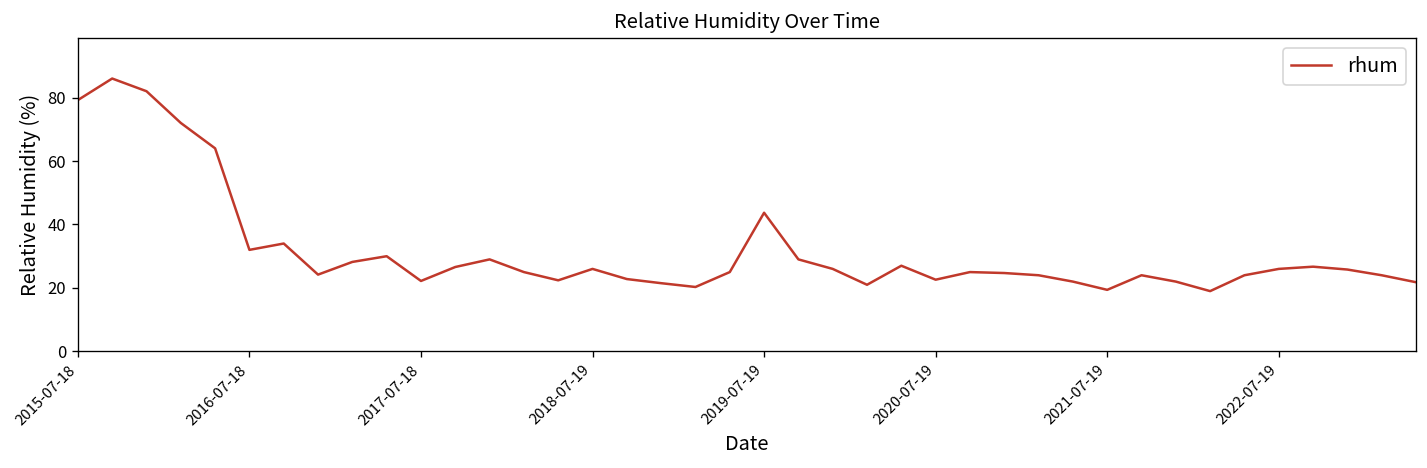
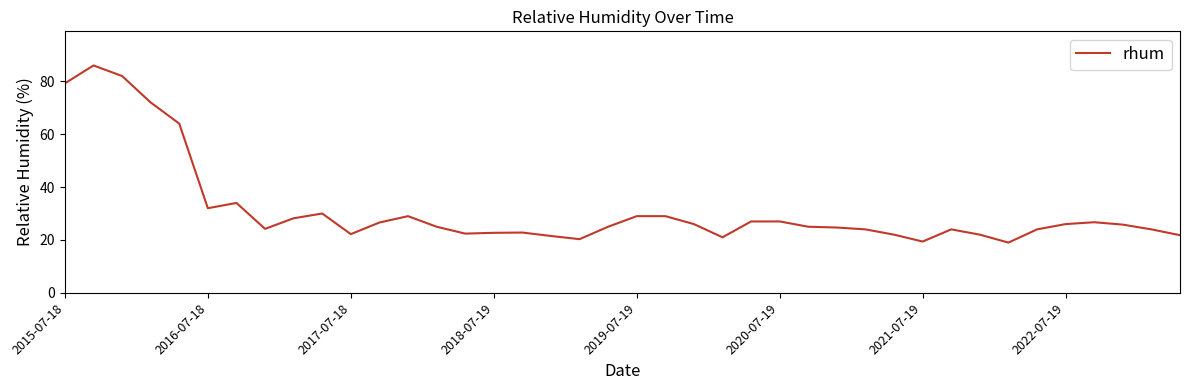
2018-07-19: 26 -> 23
2019-07-19: 44 -> 29
2020-07-19: 23 -> 27
